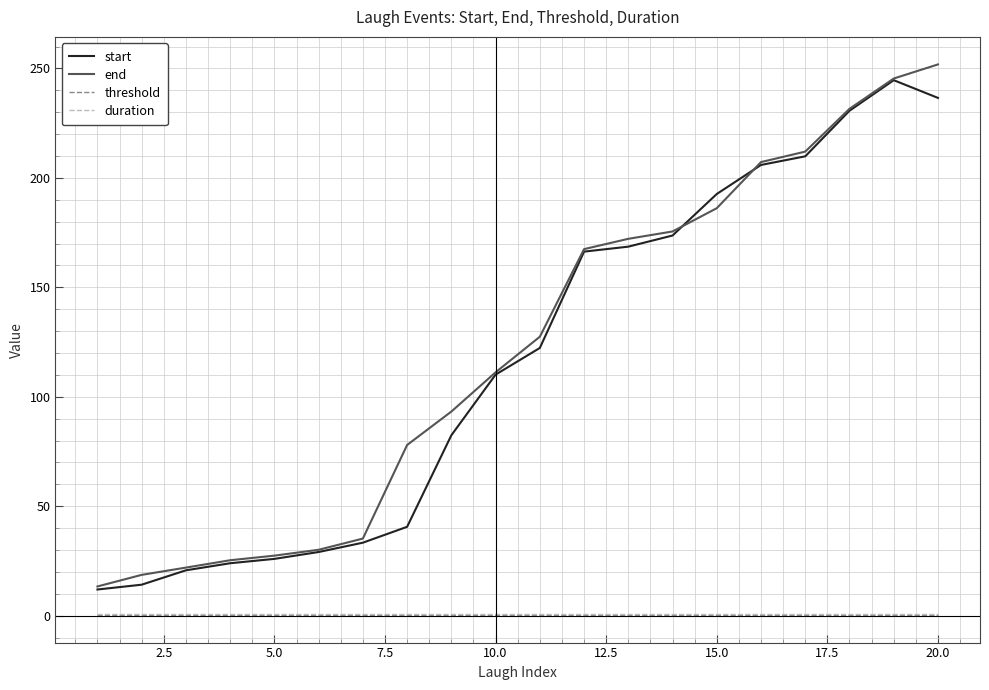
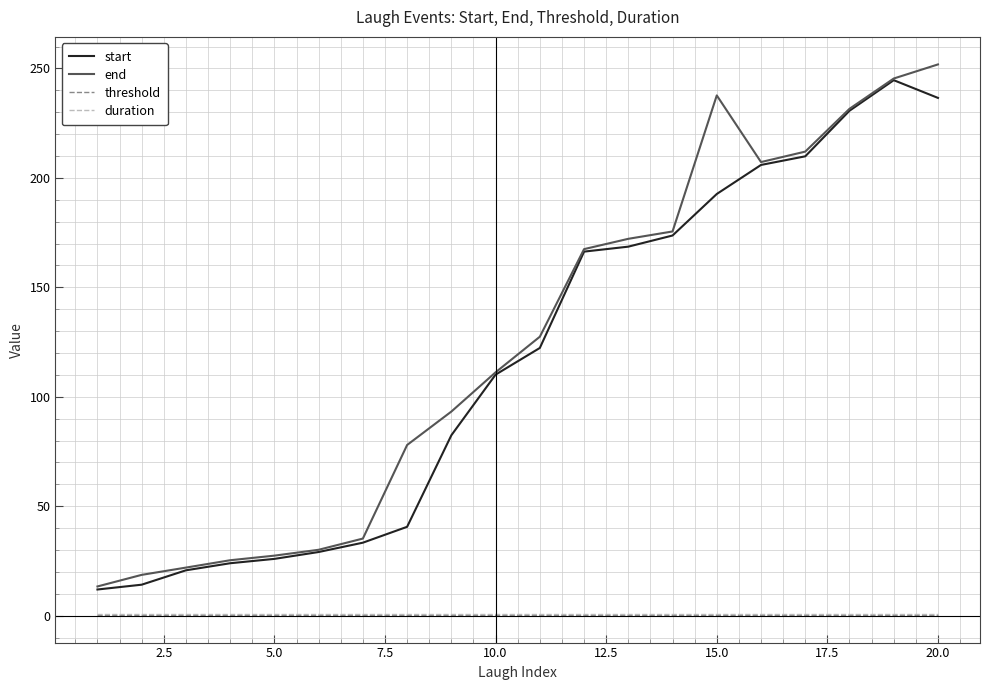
end, 15.0: 186 -> 238
